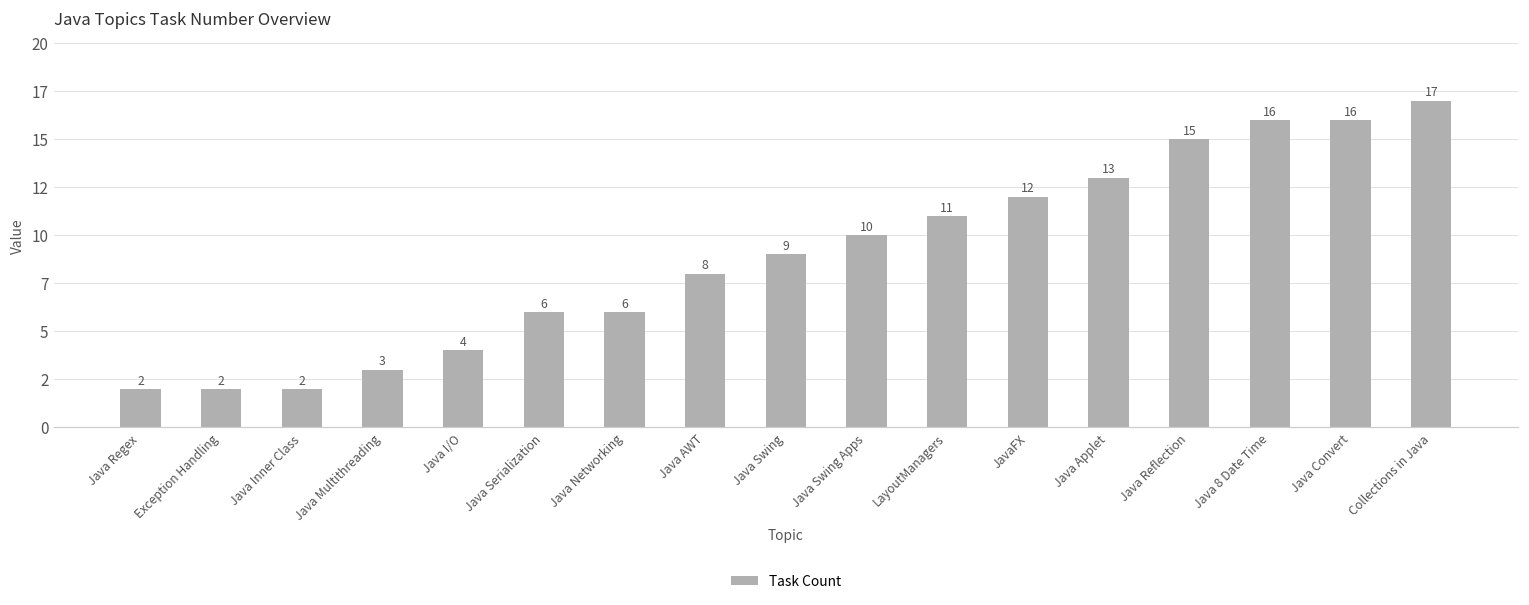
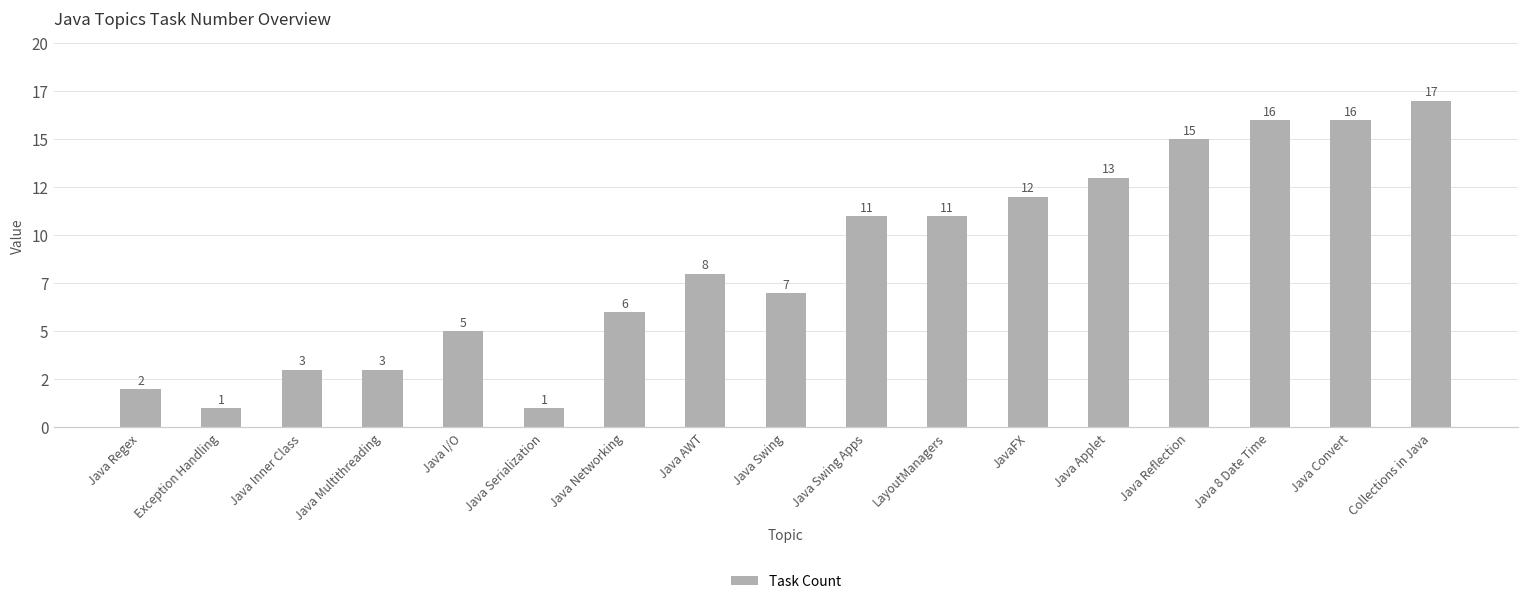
Exception Handling: 2 -> 1
Java Inner Class: 2 -> 3
Java I/O: 4 -> 5
Java Serialization: 6 -> 1
Java Swing: 9 -> 7
Java Swing Apps: 10 -> 11
